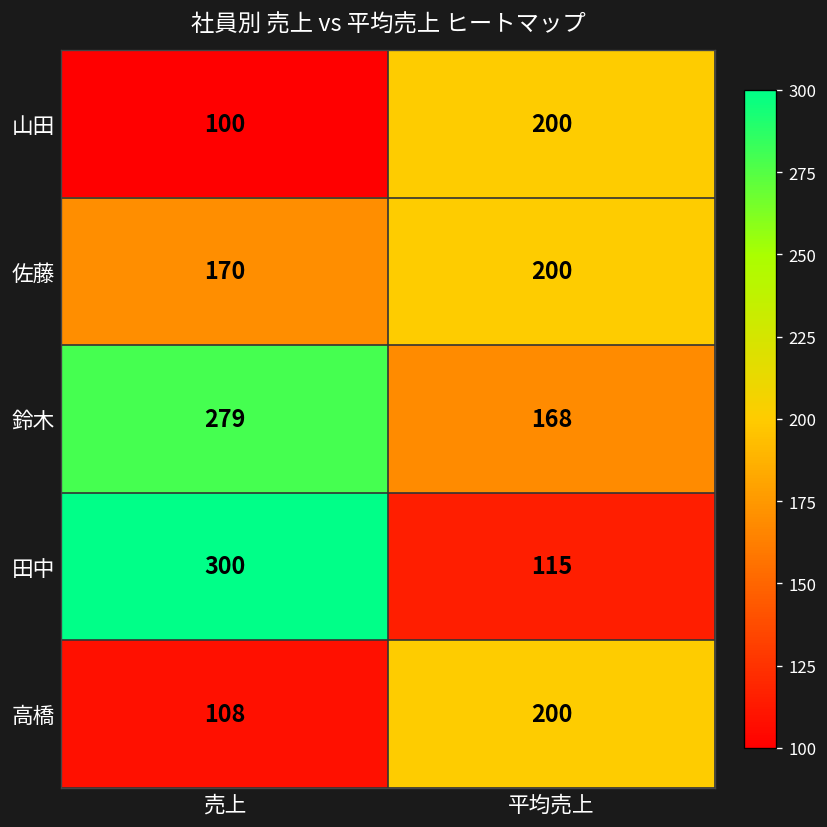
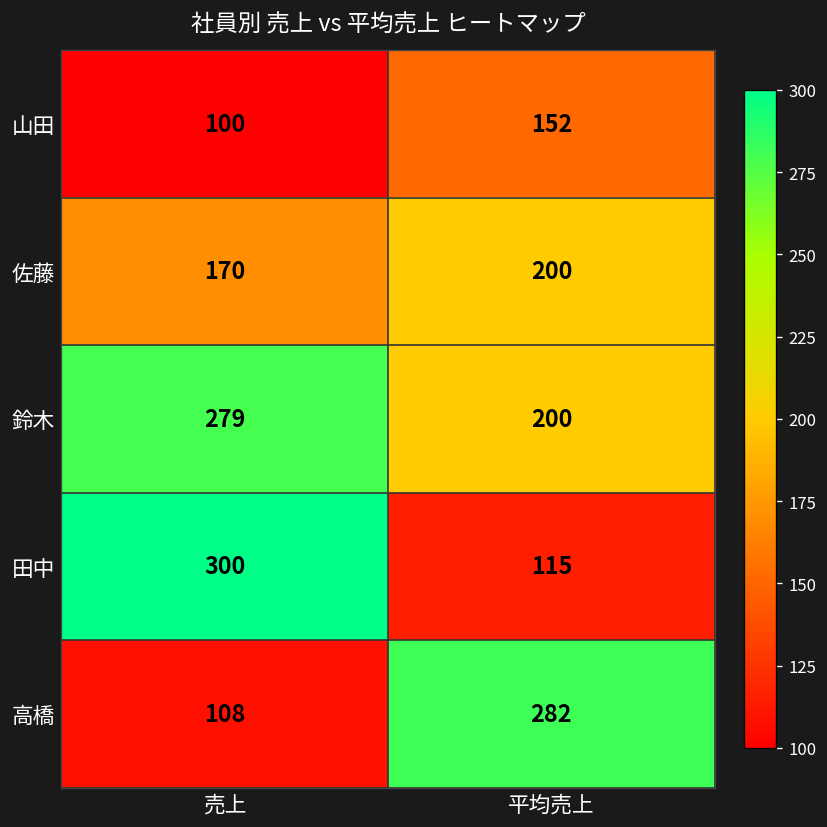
山田, 平均売上: 200 -> 152
鈴木, 平均売上: 168 -> 200
高橋, 平均売上: 200 -> 282
